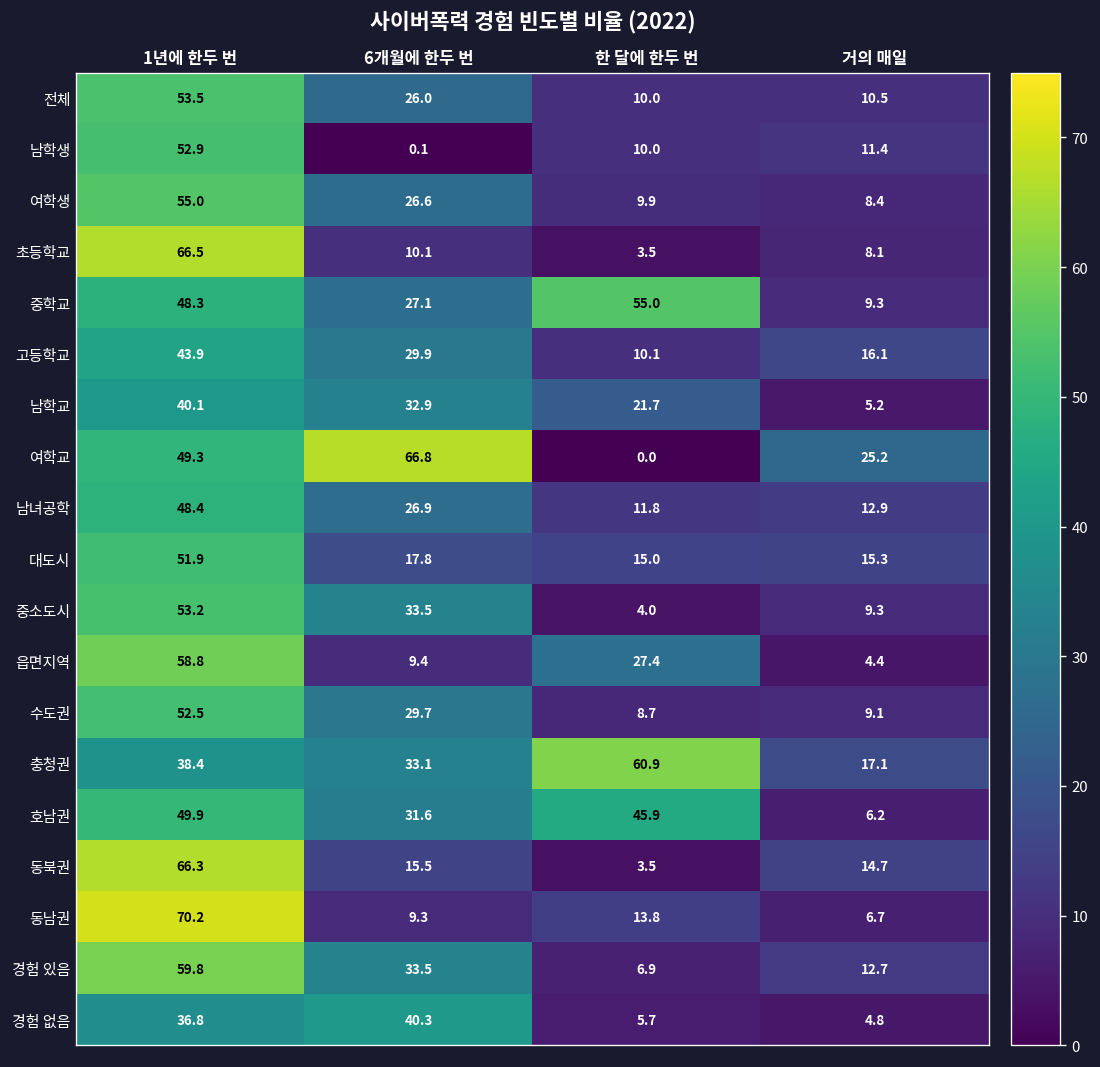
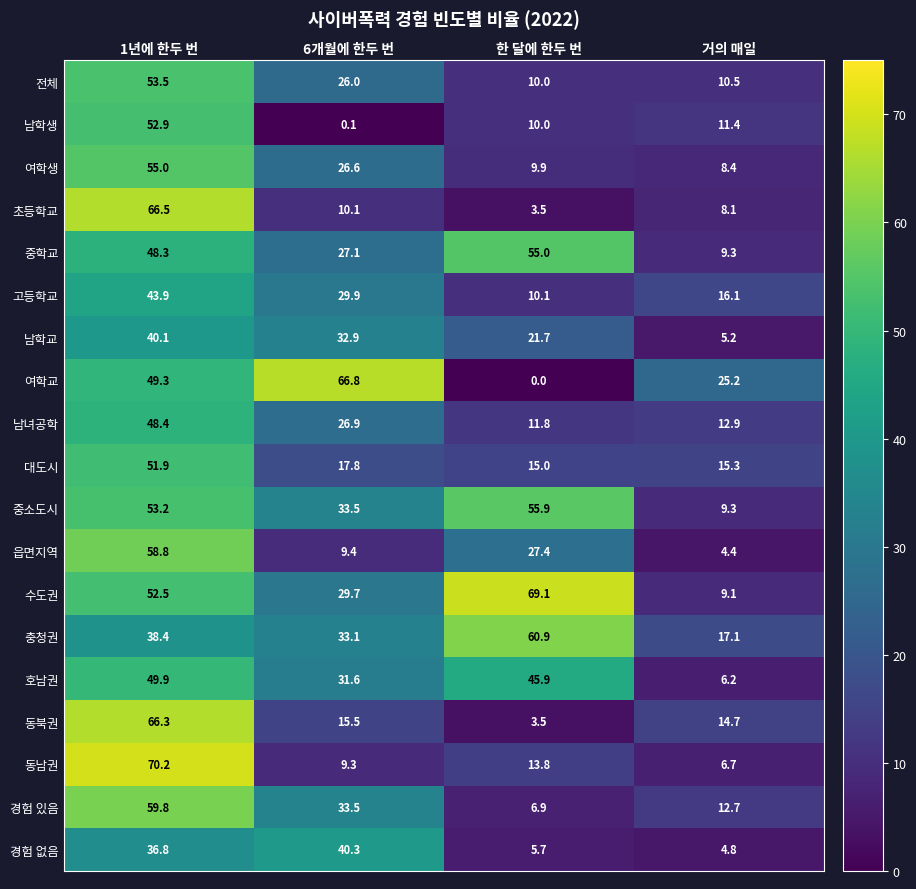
중소도시, 한 달에 한두 번: 4.0 -> 55.9
수도권, 한 달에 한두 번: 8.7 -> 69.1
